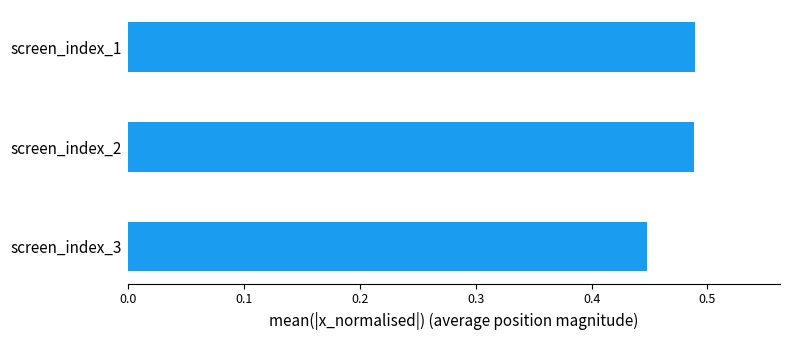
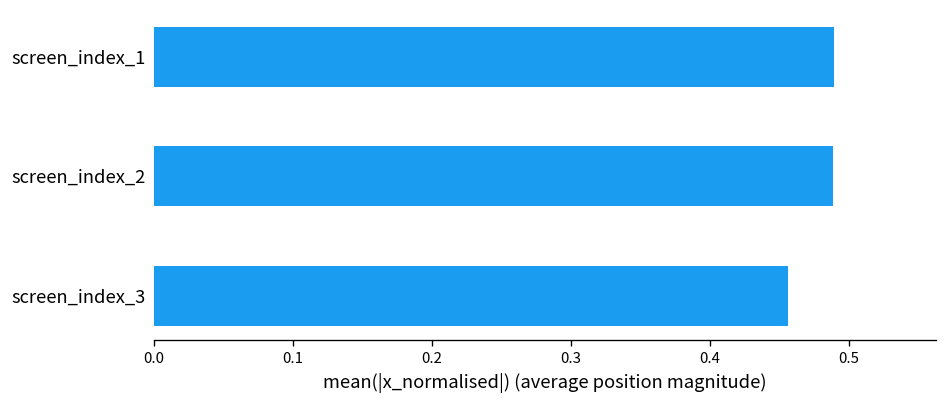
screen_index_3: 0.448 -> 0.456
